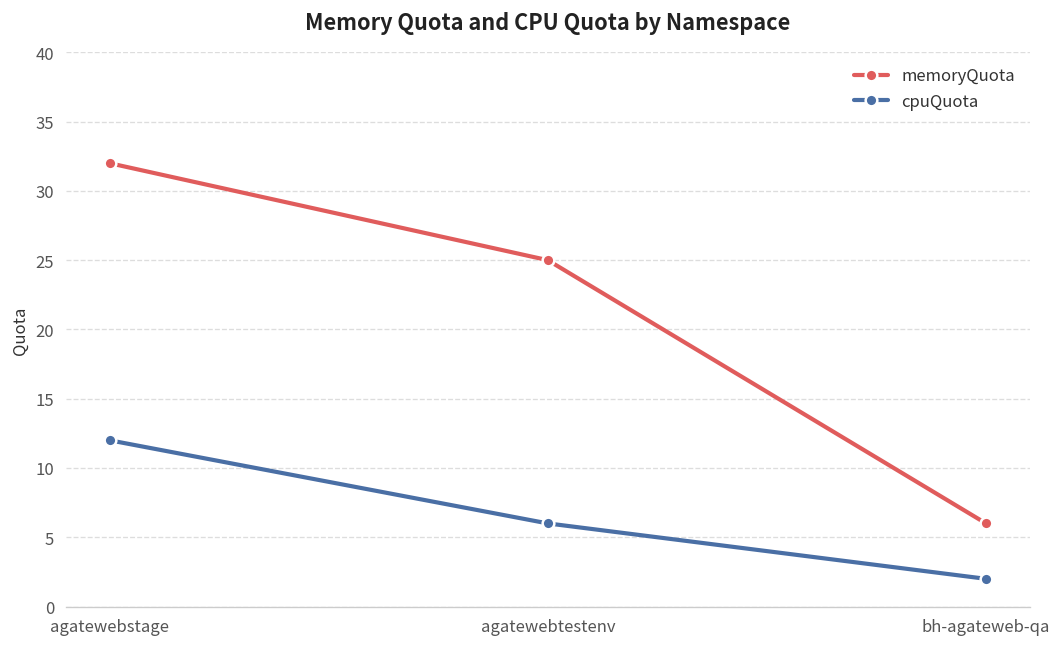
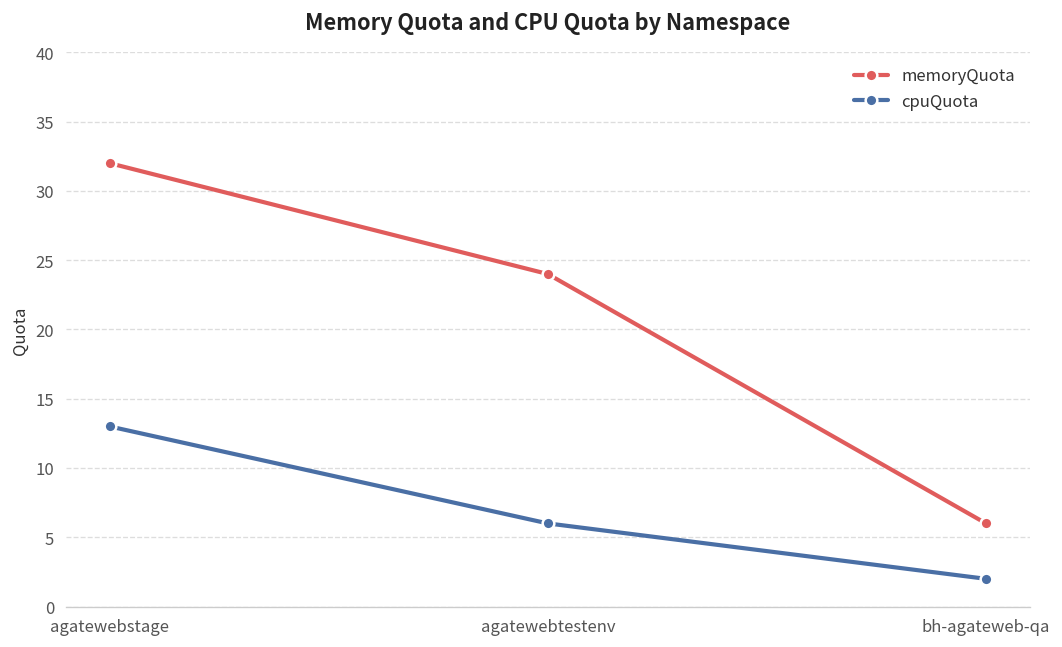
cpuQuota, agatewebstage: 12 -> 13
memoryQuota, agatewebtestenv: 25 -> 24
